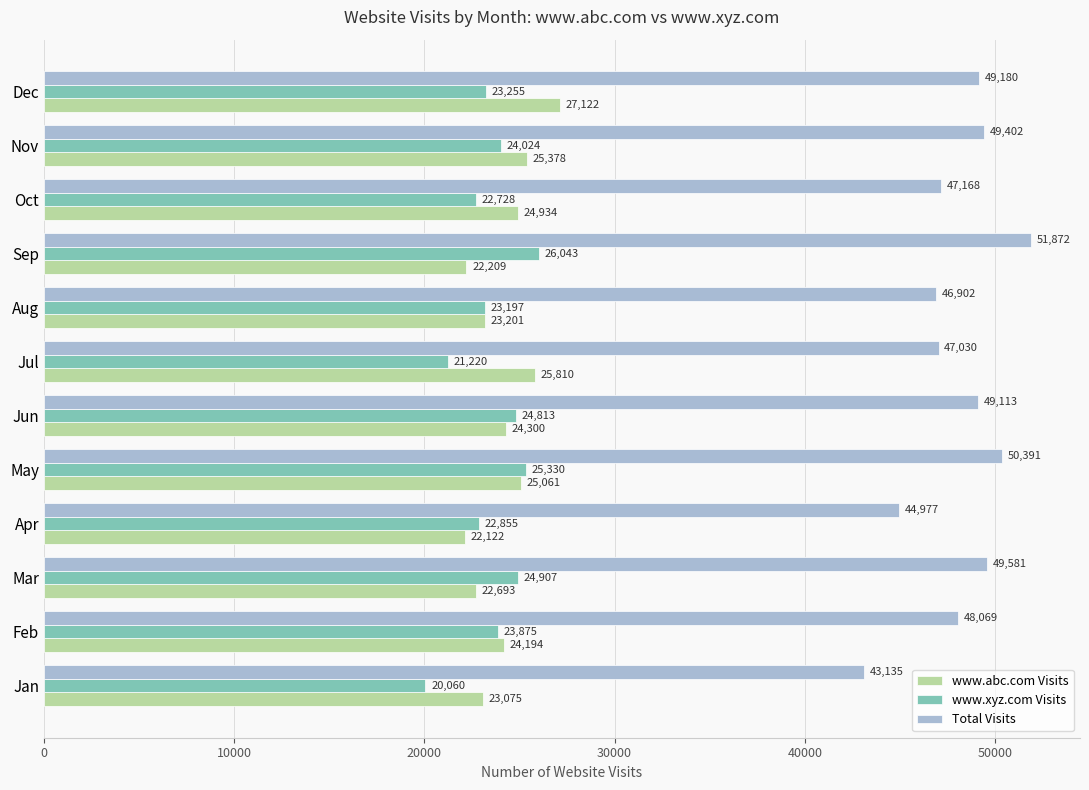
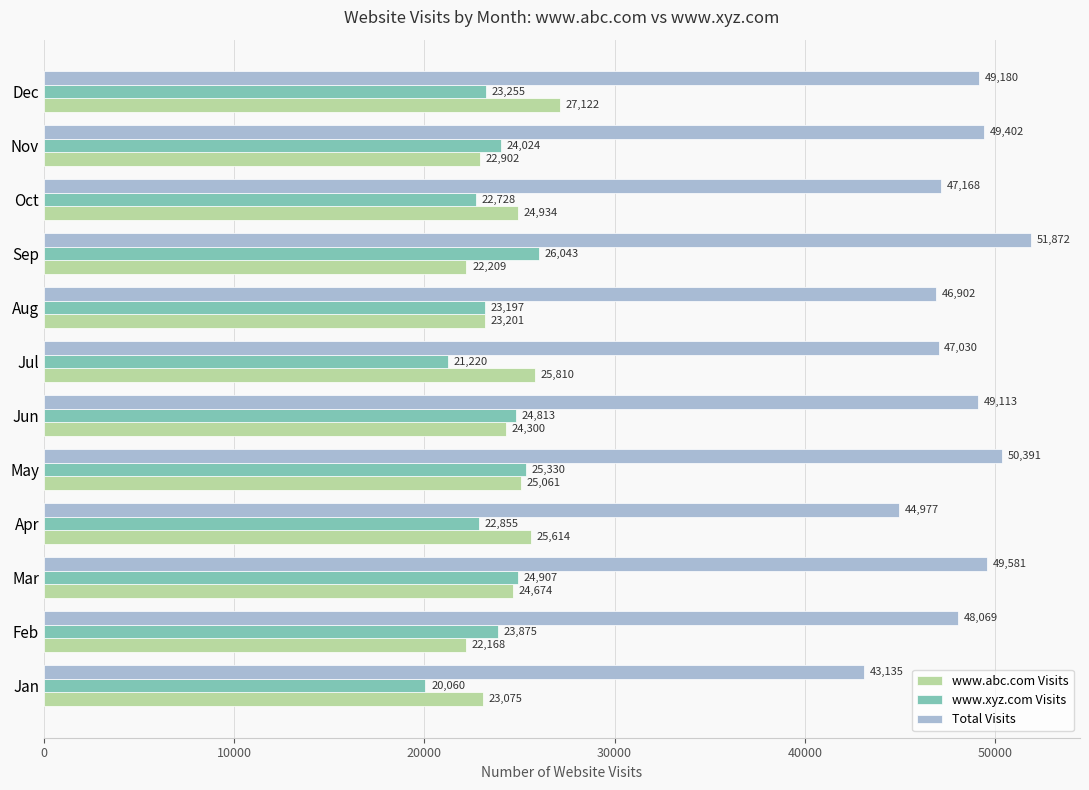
www.abc.com Visits, Nov: 25,378 -> 22,902
www.abc.com Visits, Apr: 22,122 -> 25,614
www.abc.com Visits, Mar: 22,693 -> 24,674
www.abc.com Visits, Feb: 24,194 -> 22,168
